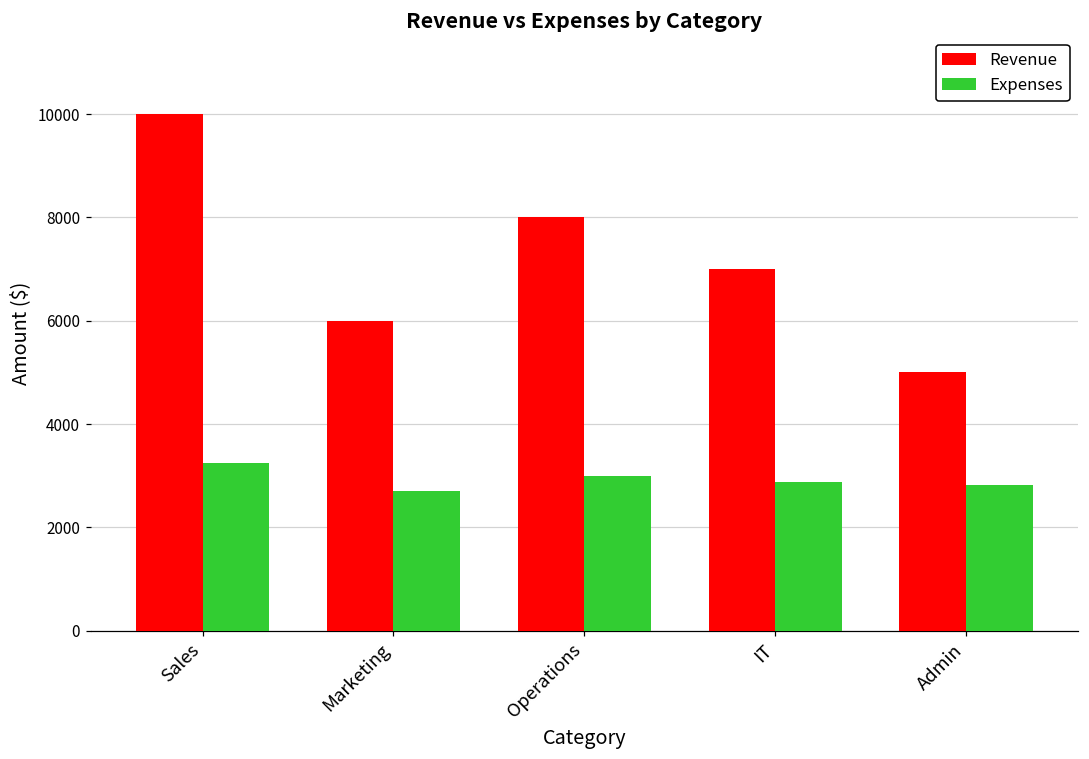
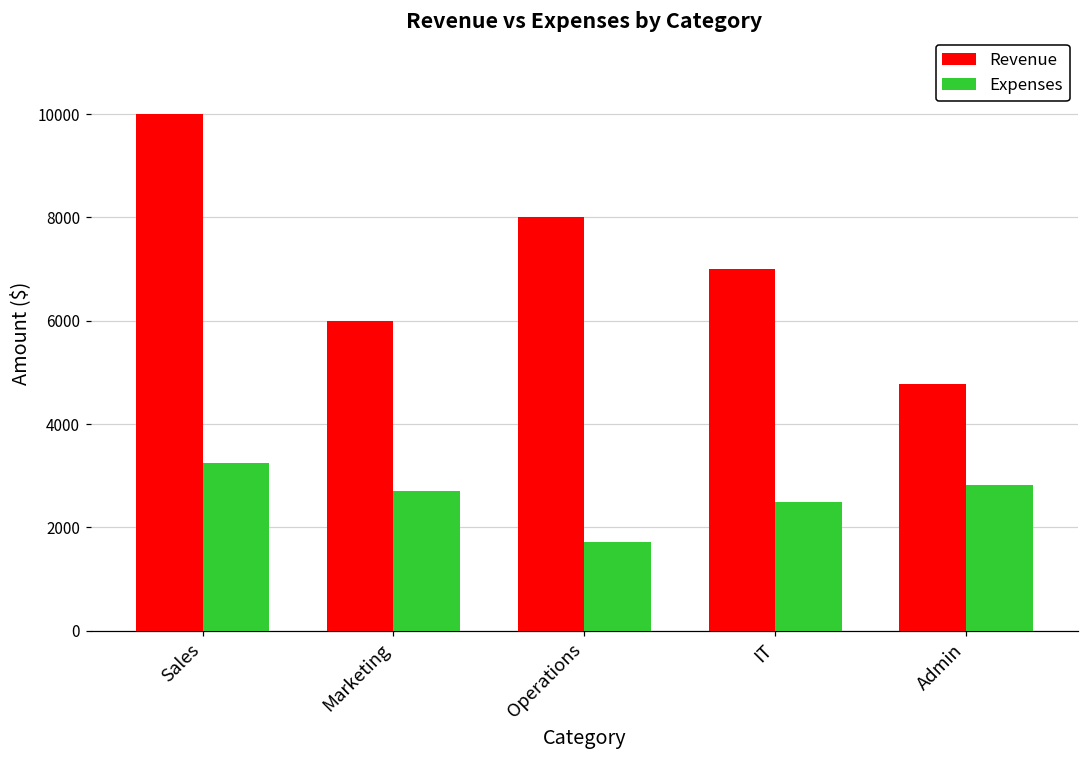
Expenses, Operations: 3000 -> 1700
Expenses, IT: 2900 -> 2500
Revenue, Admin: 5000 -> 4800
